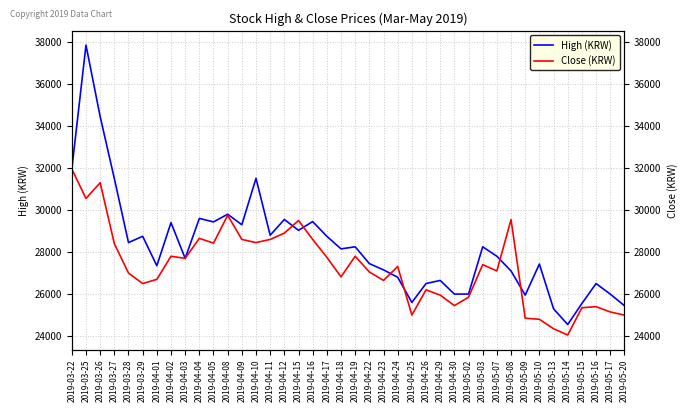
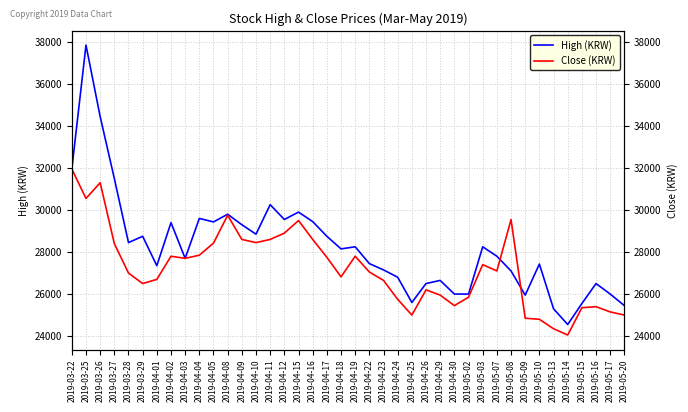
Close (KRW), 2019-04-04: 28700 -> 27900
High (KRW), 2019-04-10: 31500 -> 28900
High (KRW), 2019-04-11: 28800 -> 30300
High (KRW), 2019-04-15: 29000 -> 29900
Close (KRW), 2019-04-24: 27300 -> 25800
